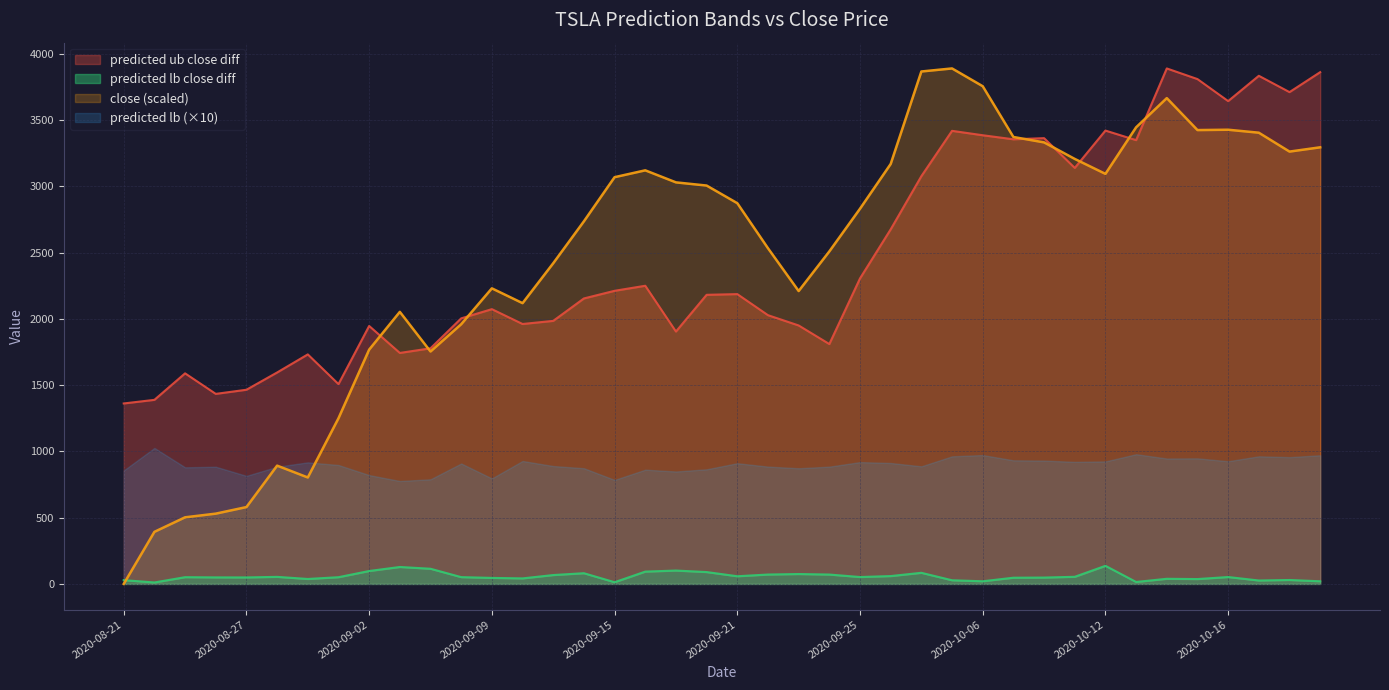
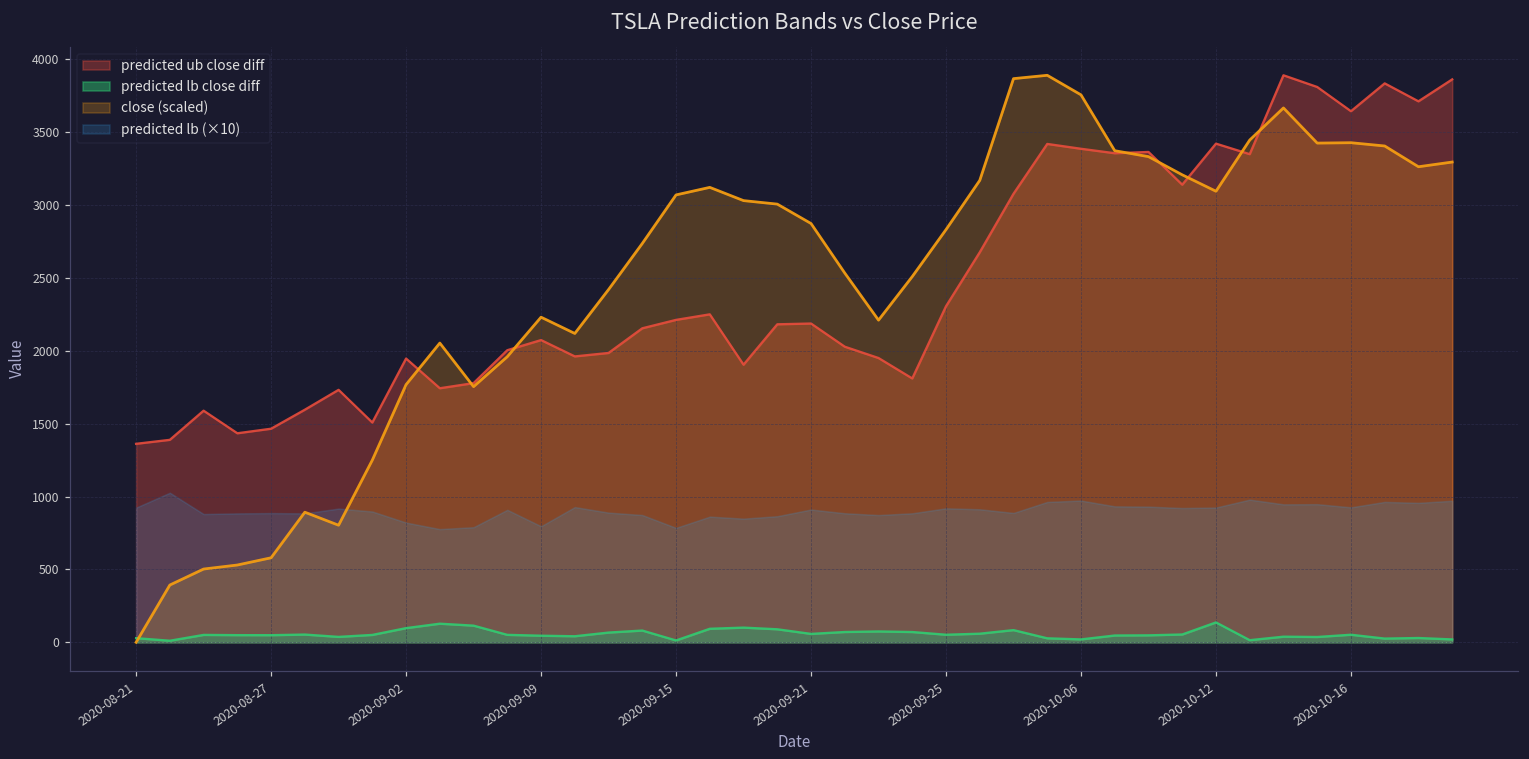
predicted lb (×10), 2020-08-21: 860 -> 920
predicted lb (×10), 2020-08-27: 820 -> 890
